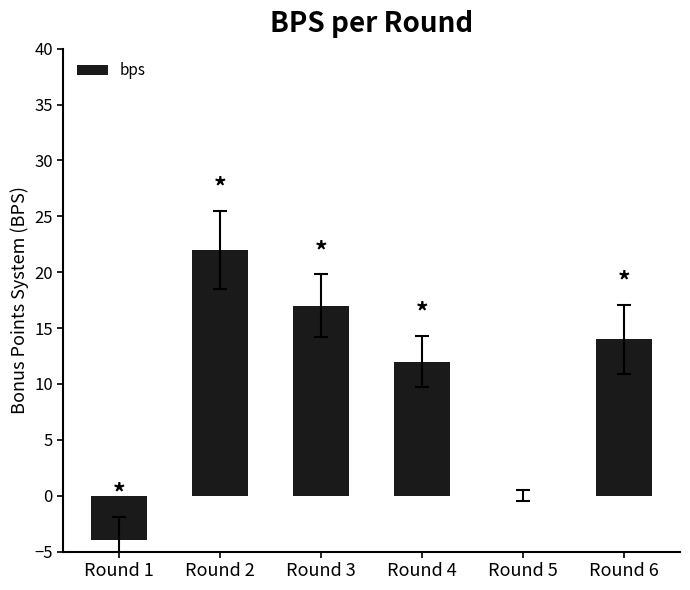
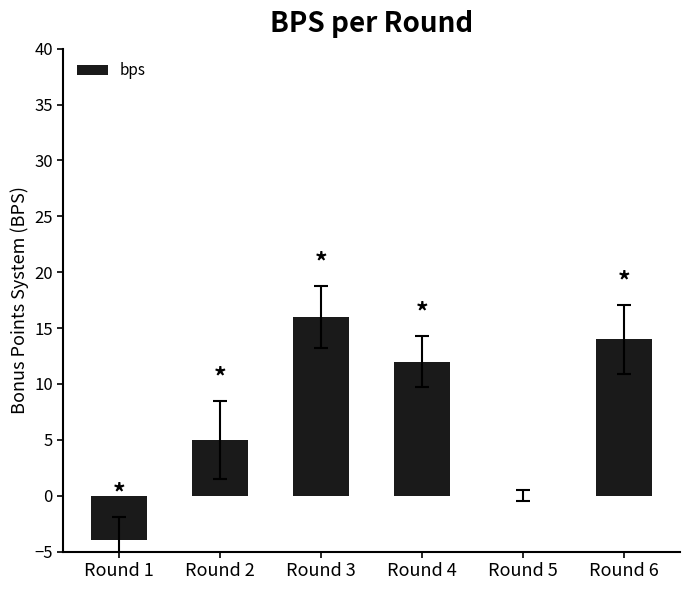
bps, Round 2: 22 -> 5
bps, Round 3: 17 -> 16
